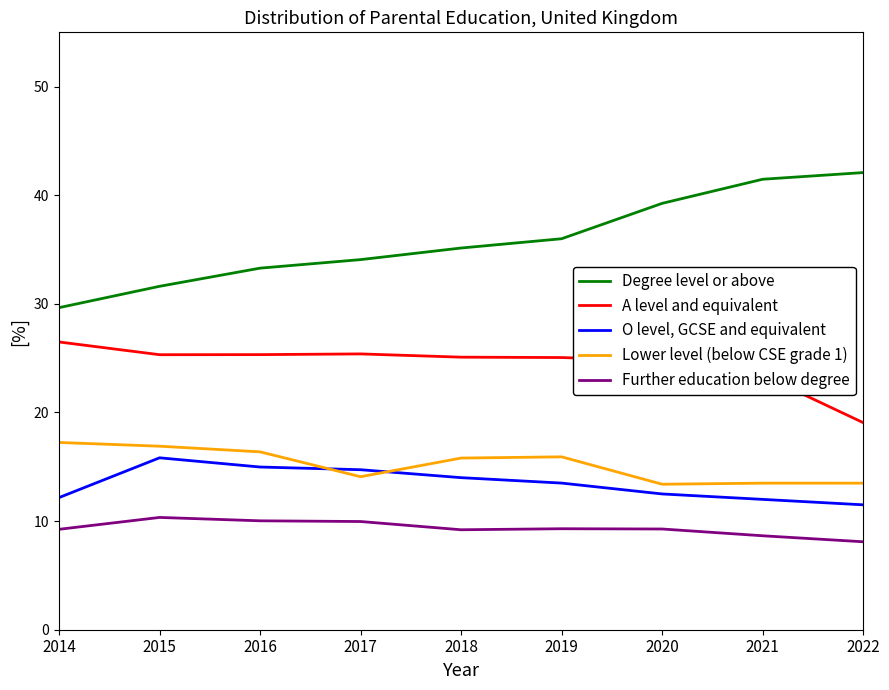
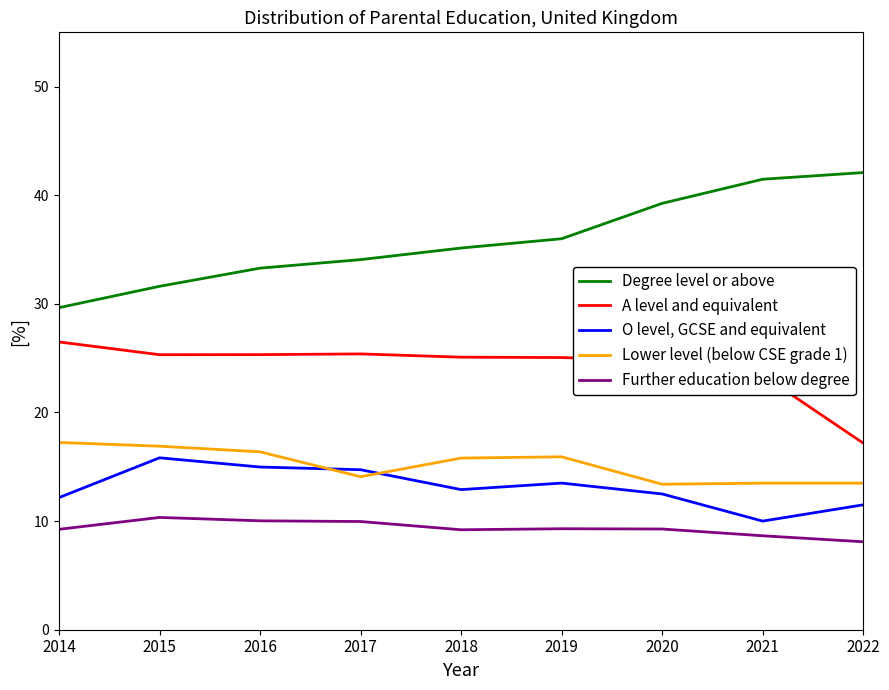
O level, GCSE and equivalent, 2018: 14.0 -> 12.9
O level, GCSE and equivalent, 2021: 12 -> 10
A level and equivalent, 2022: 19.1 -> 17.2
